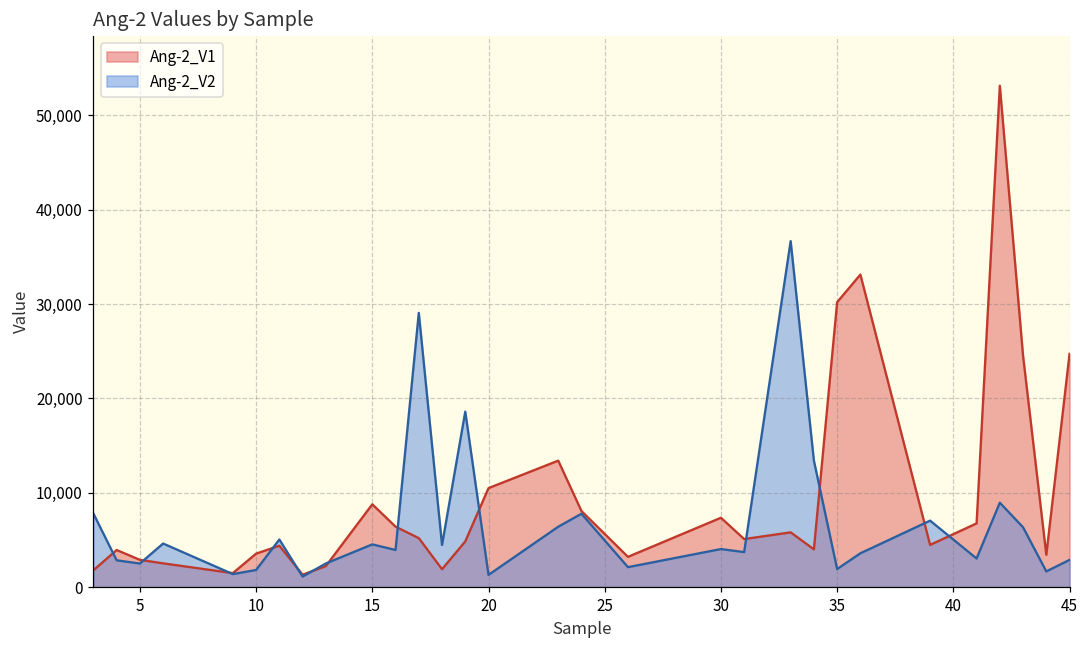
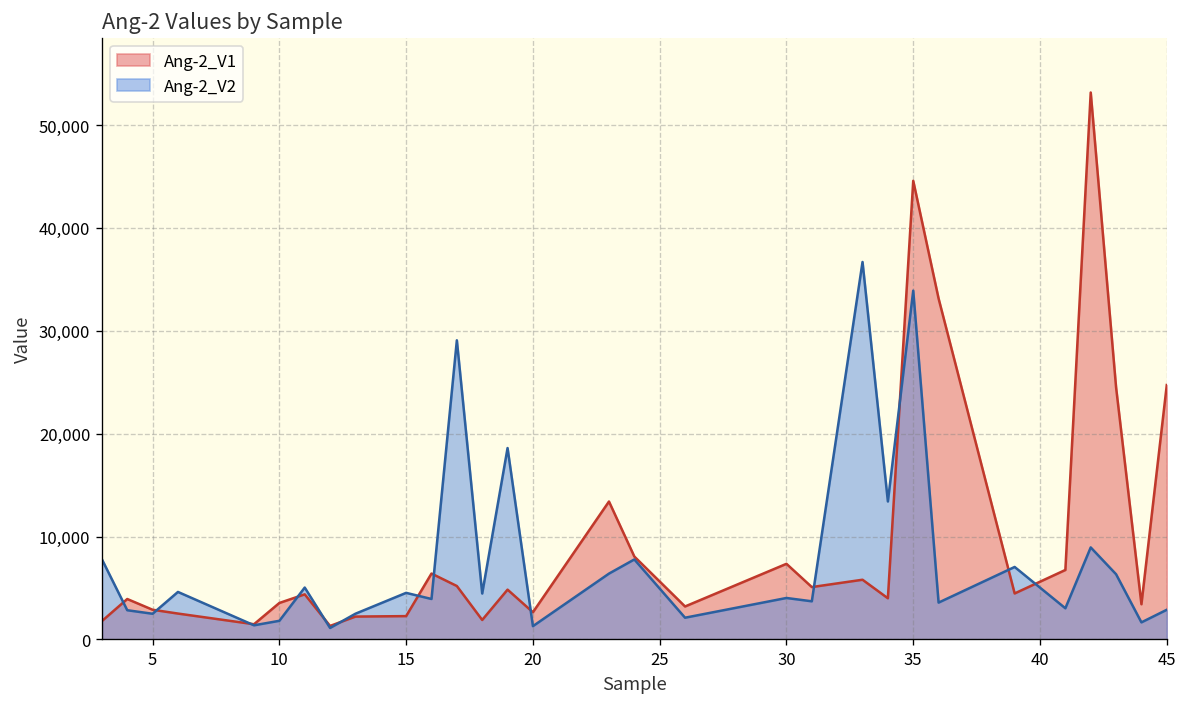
Ang-2_V1, 15: 9,000 -> 2,000
Ang-2_V1, 20: 10,000 -> 3,000
Ang-2_V1, 35: 30,000 -> 45,000
Ang-2_V2, 35: 2,000 -> 34,000
